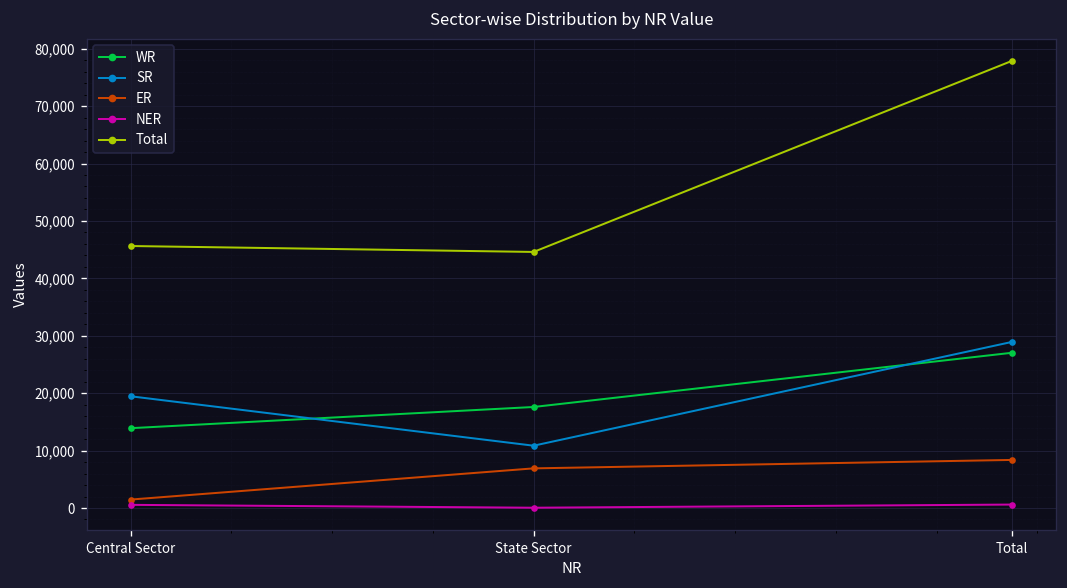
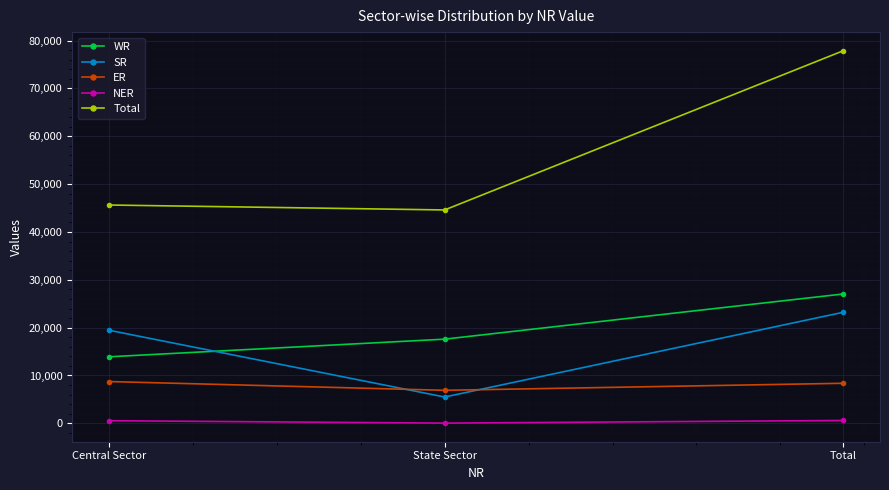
ER, Central Sector: 1,000 -> 9,000
SR, State Sector: 11,000 -> 6,000
SR, Total: 29,000 -> 23,000
